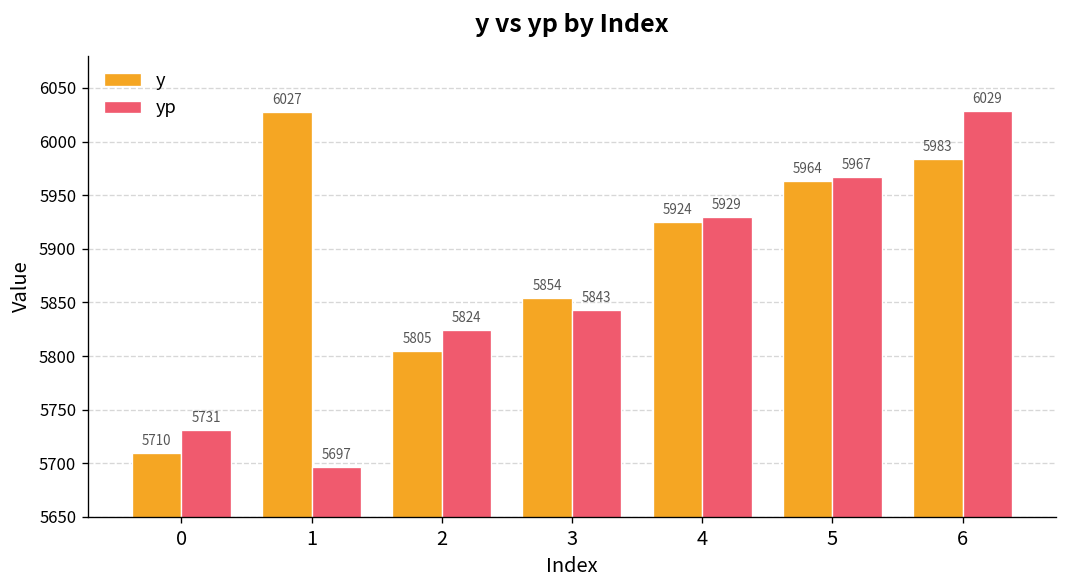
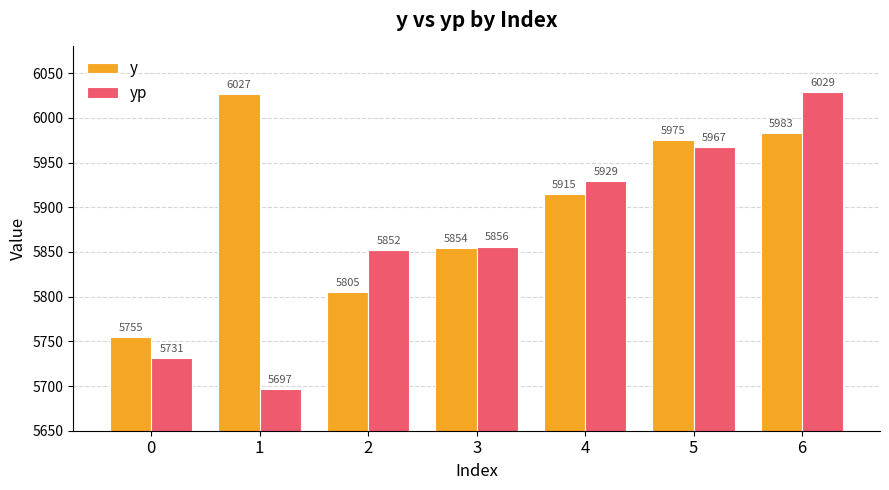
y, 0: 5710 -> 5755
yp, 2: 5824 -> 5852
yp, 3: 5843 -> 5856
y, 4: 5924 -> 5915
y, 5: 5964 -> 5975
